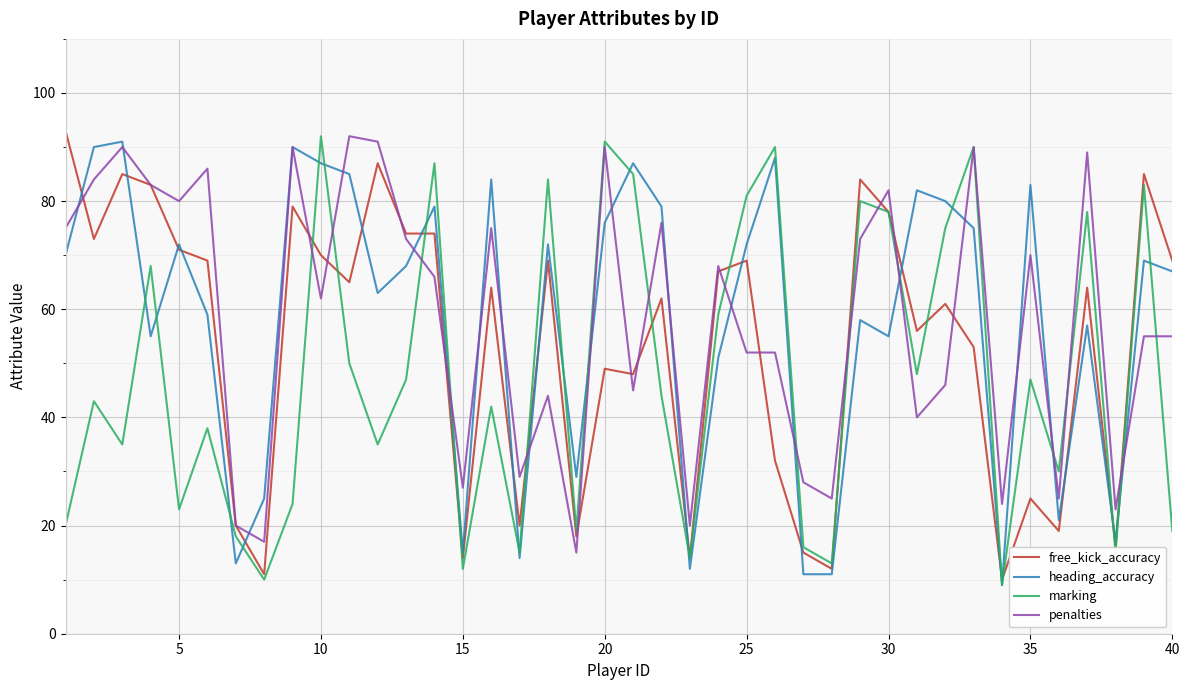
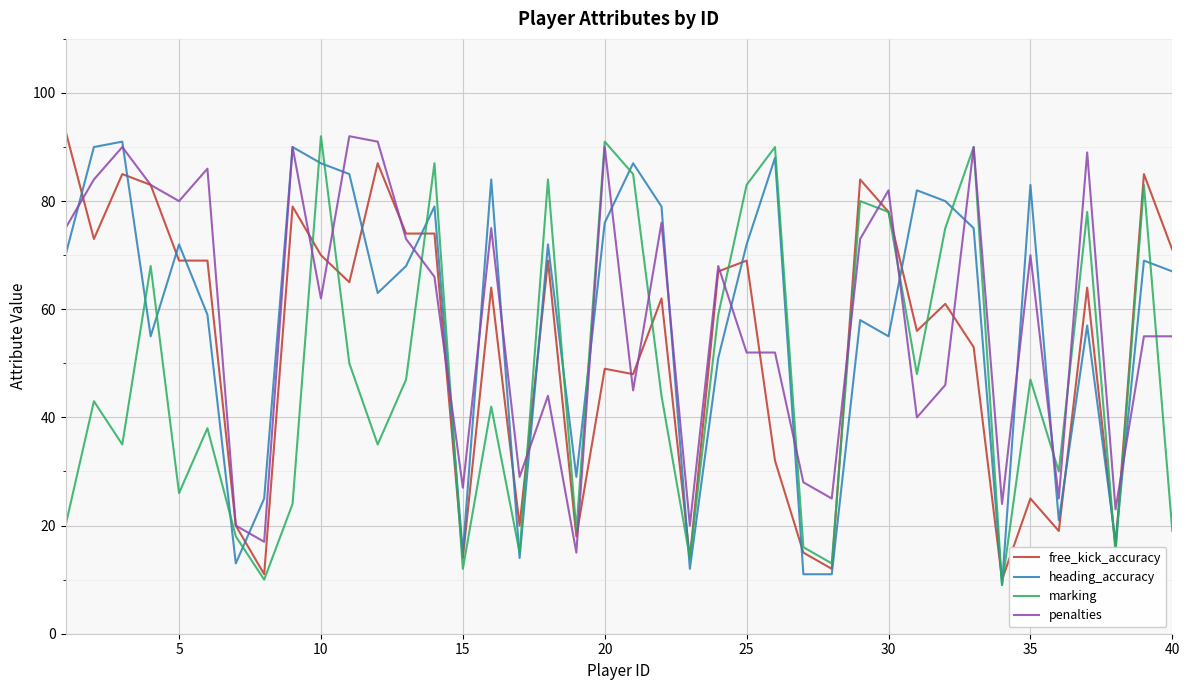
free_kick_accuracy, 5: 71 -> 69
marking, 5: 23 -> 26
marking, 25: 81 -> 83
free_kick_accuracy, 40: 69 -> 71
